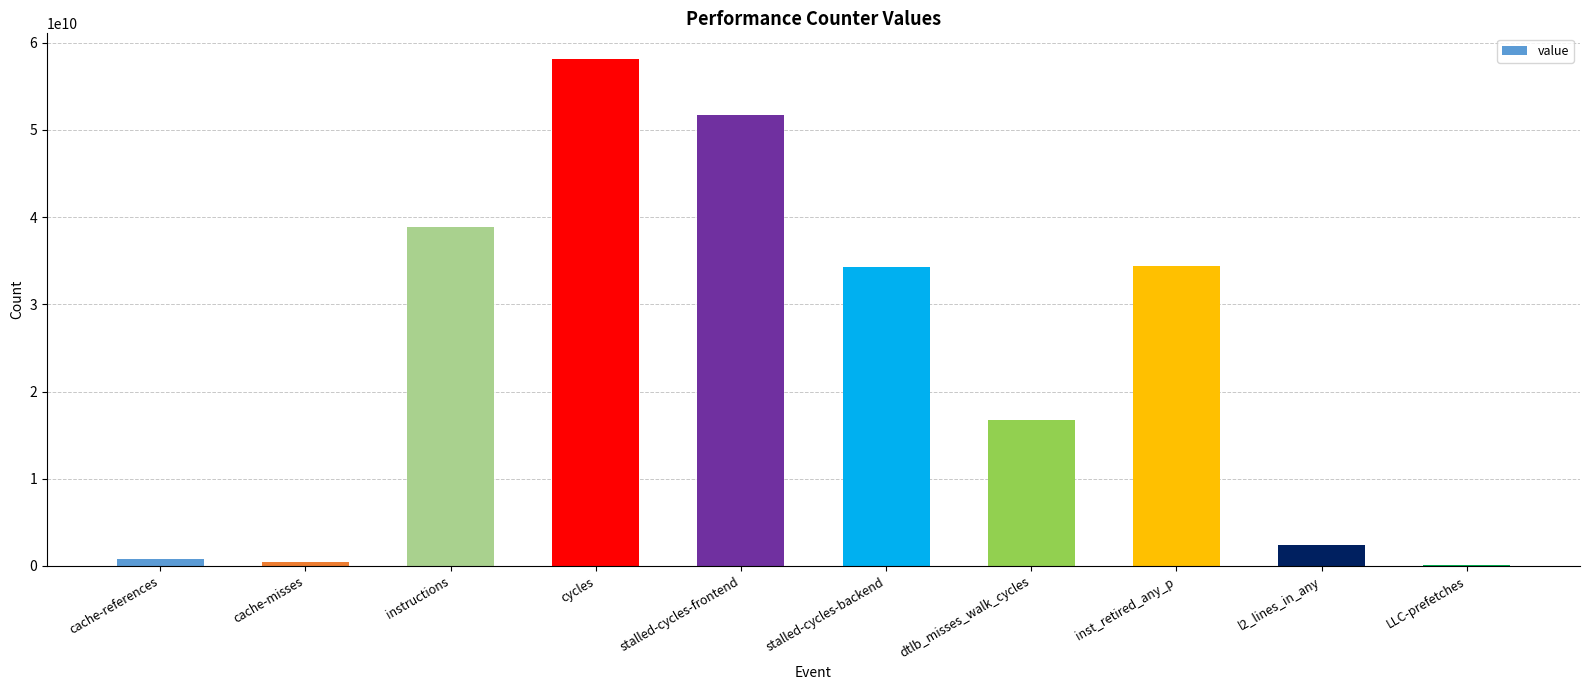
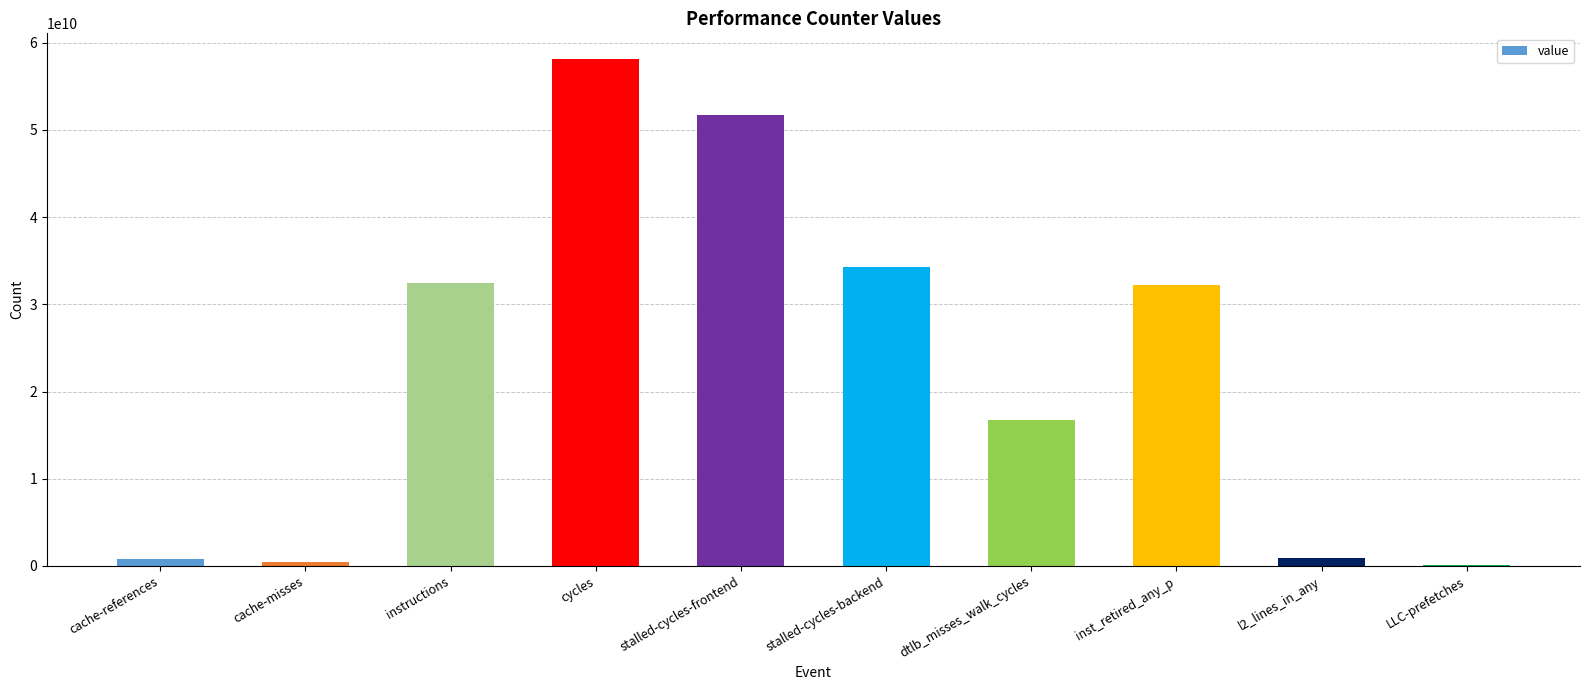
instructions: 39000000000 -> 32000000000
inst_retired_any_p: 34000000000 -> 32000000000
l2_lines_in_any: 2000000000 -> 1000000000
